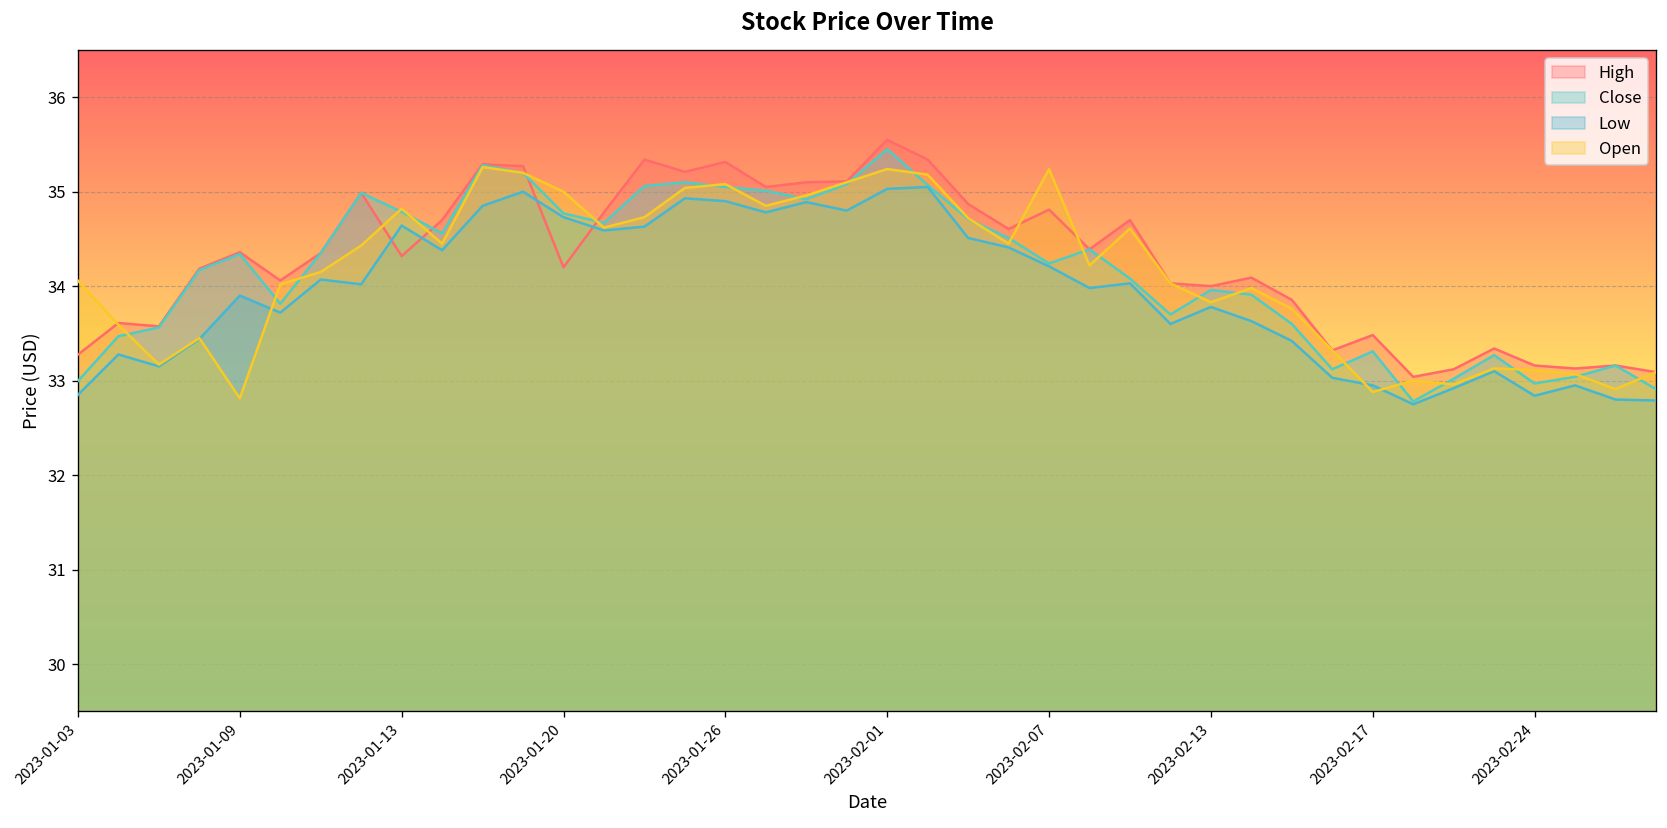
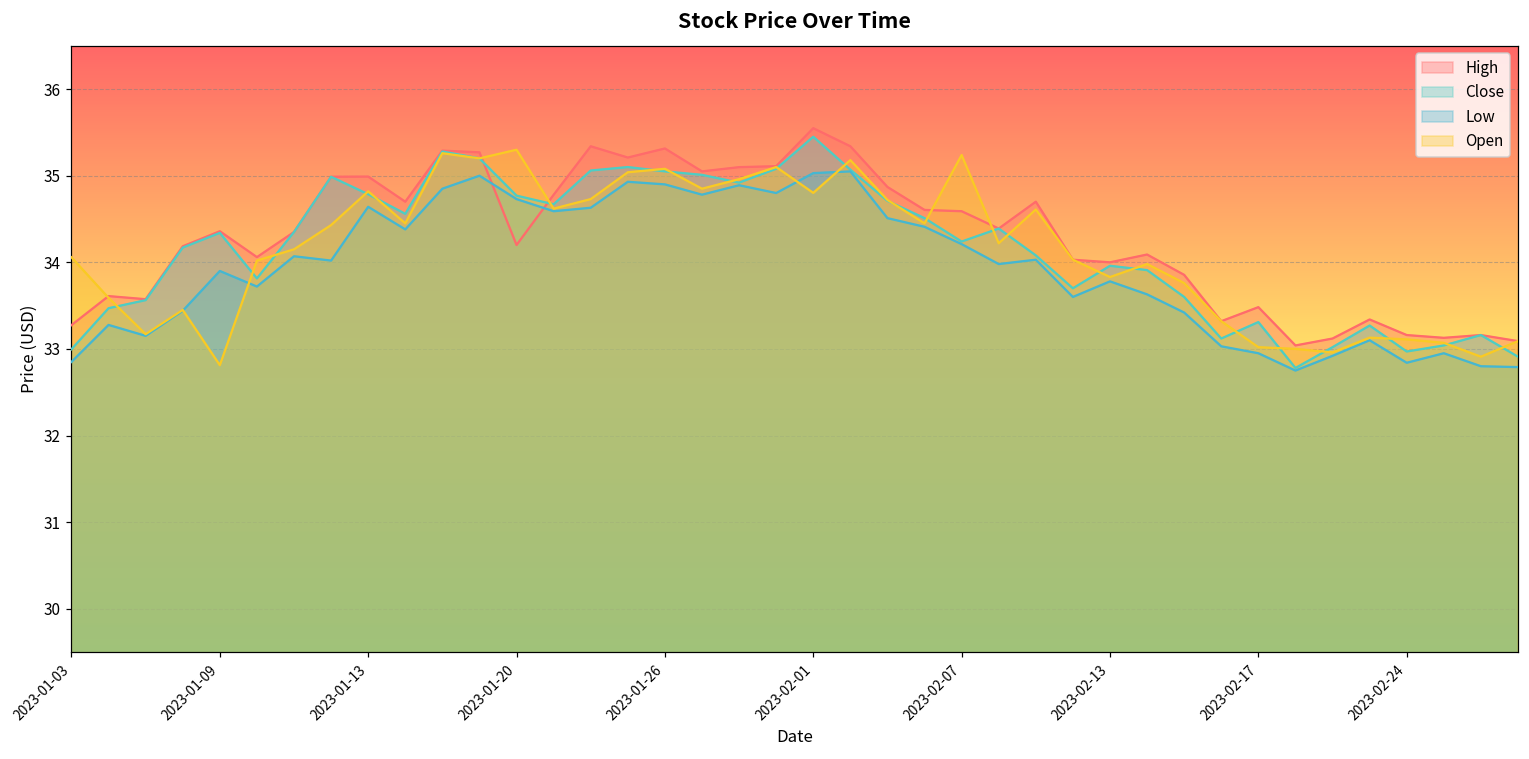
High, 2023-01-13: 34.3 -> 35.0
Open, 2023-01-20: 35.0 -> 35.3
Open, 2023-02-01: 35.2 -> 34.8
High, 2023-02-07: 34.8 -> 34.6
Open, 2023-02-17: 32.9 -> 33.0
